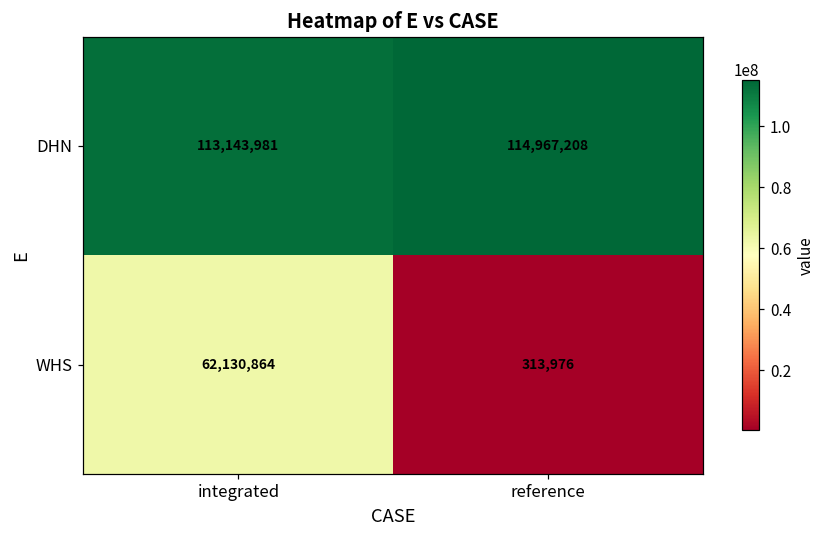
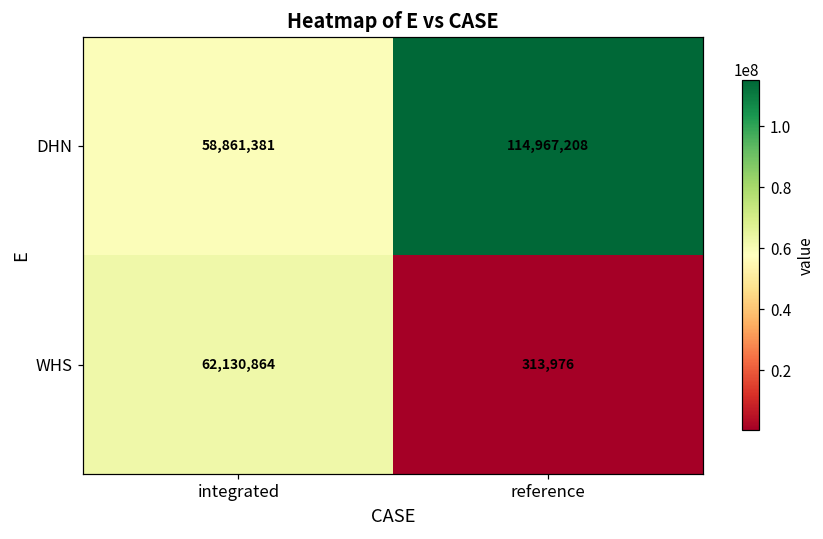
DHN, integrated: 113,143,981 -> 58,861,381
